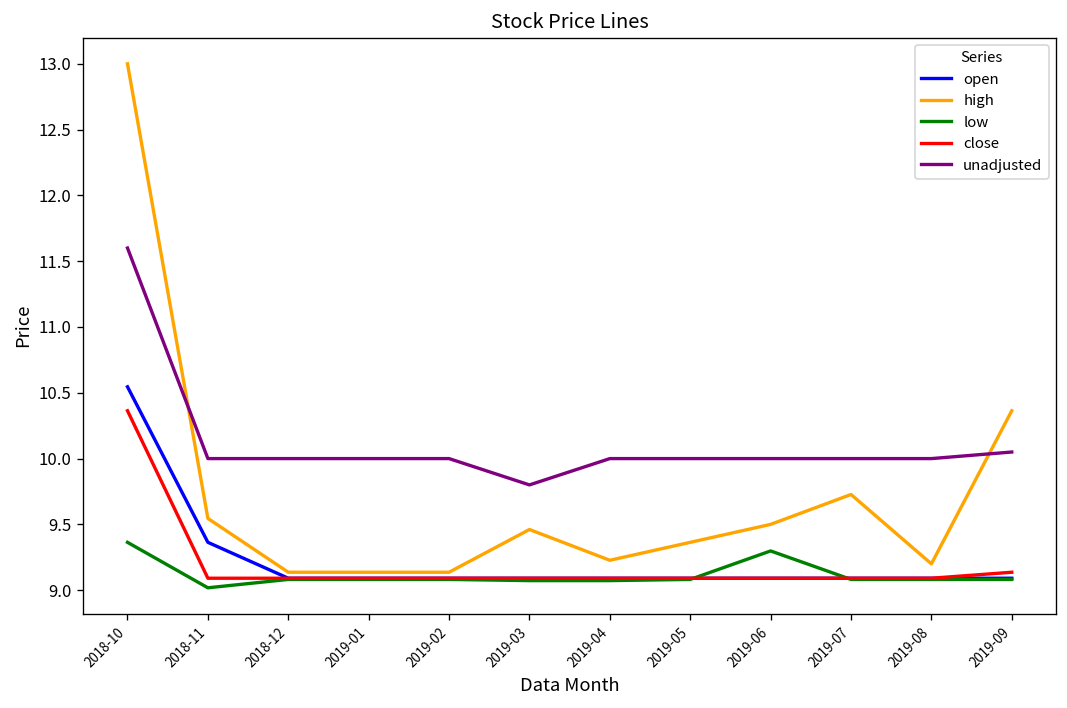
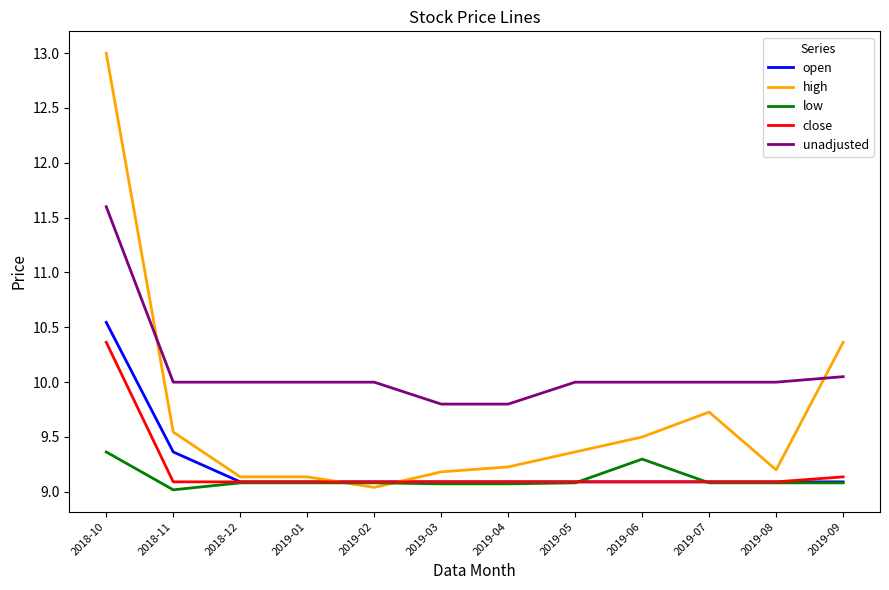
high, 2019-02: 9.14 -> 9.04
high, 2019-03: 9.46 -> 9.18
unadjusted, 2019-04: 10.0 -> 9.8
